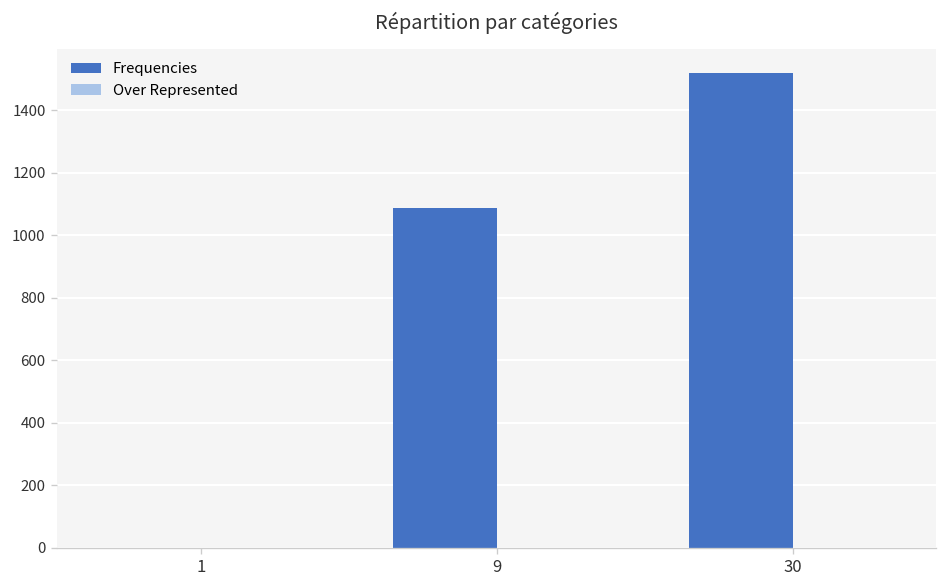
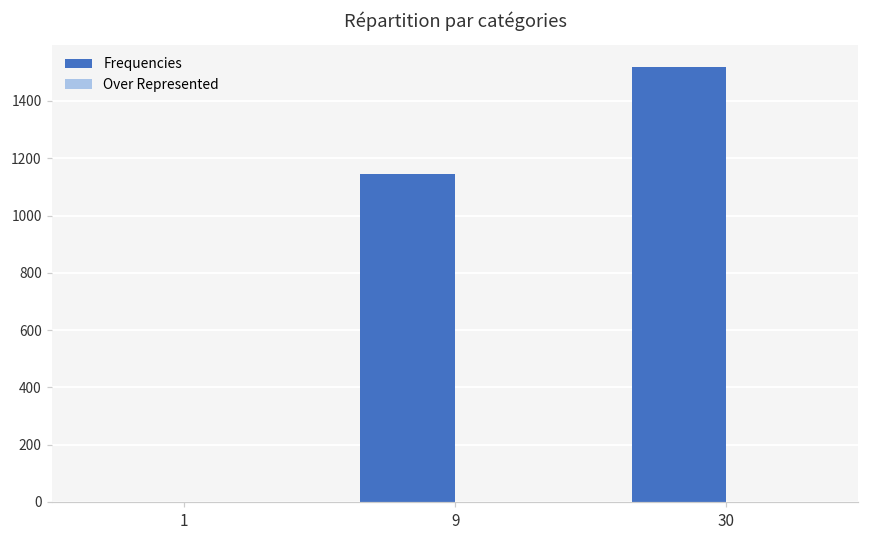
Frequencies, 9: 1090 -> 1150
